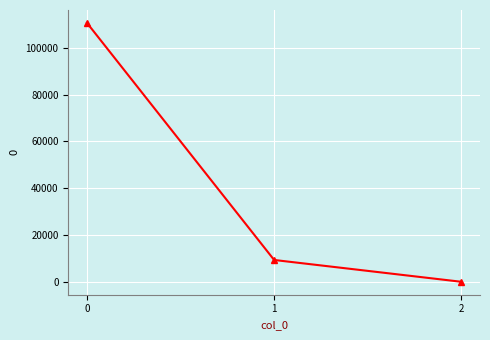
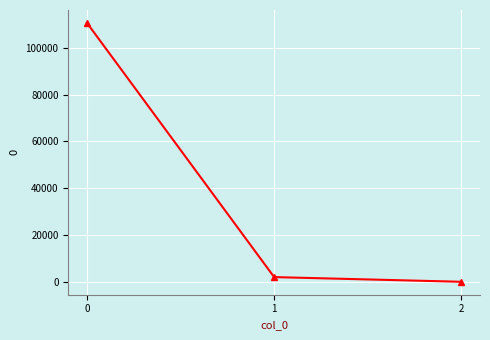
1: 9000 -> 2000
